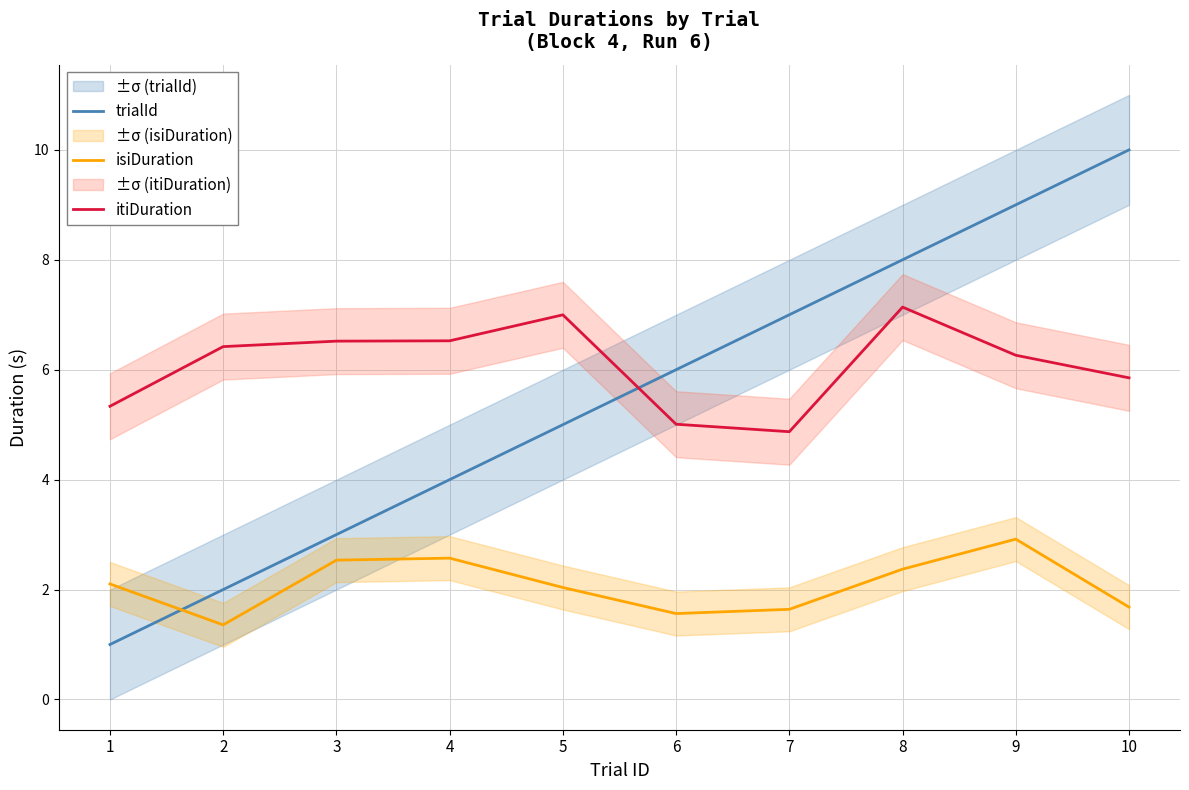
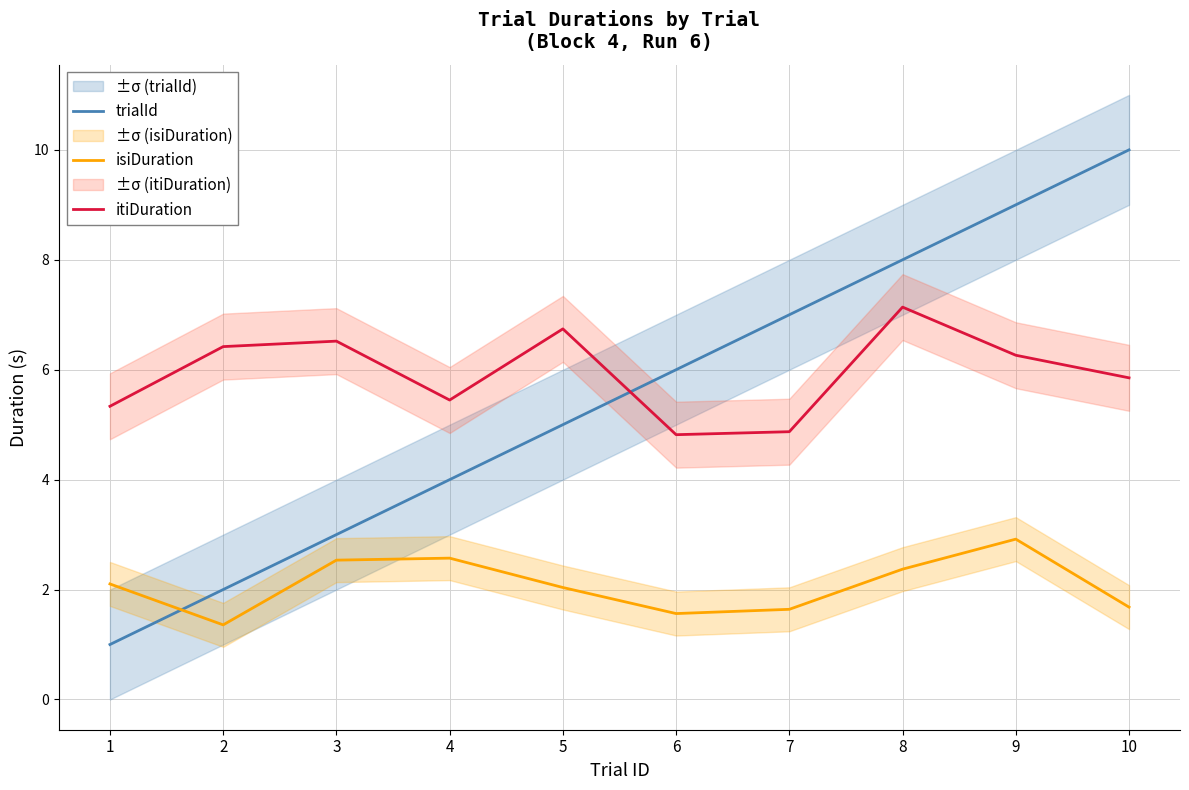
itiDuration, 4: 6.5 -> 5.4
itiDuration, 5: 7.0 -> 6.7
itiDuration, 6: 5.0 -> 4.8
